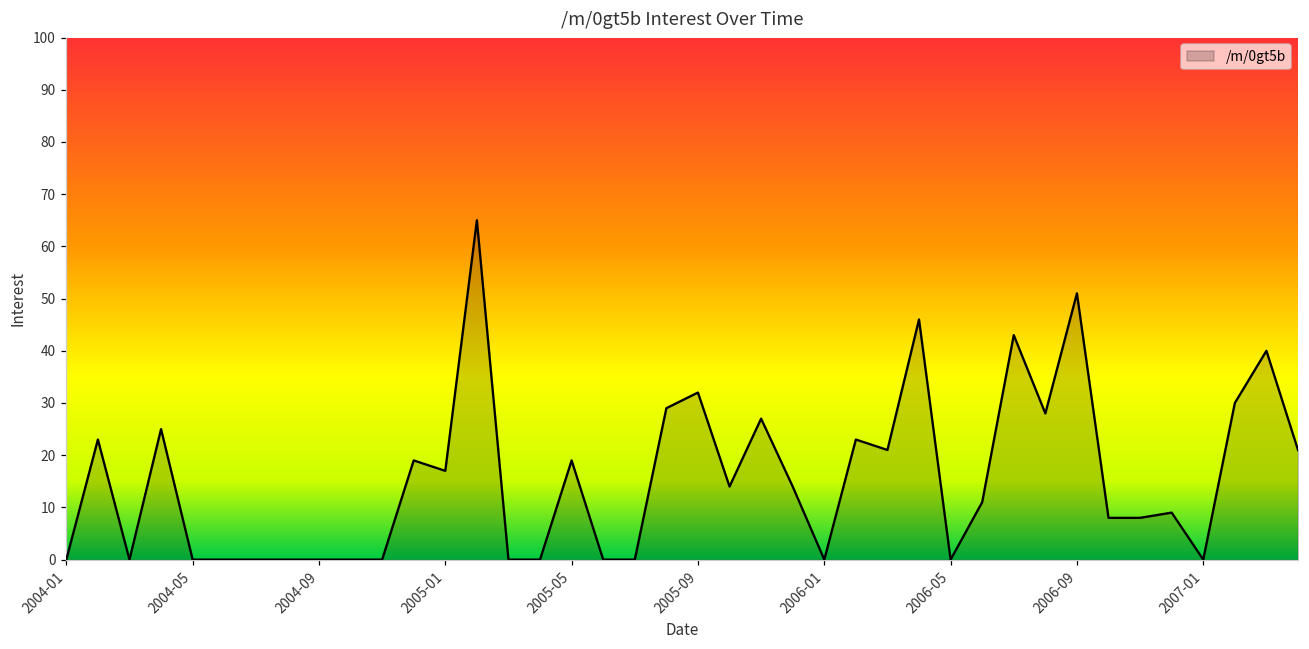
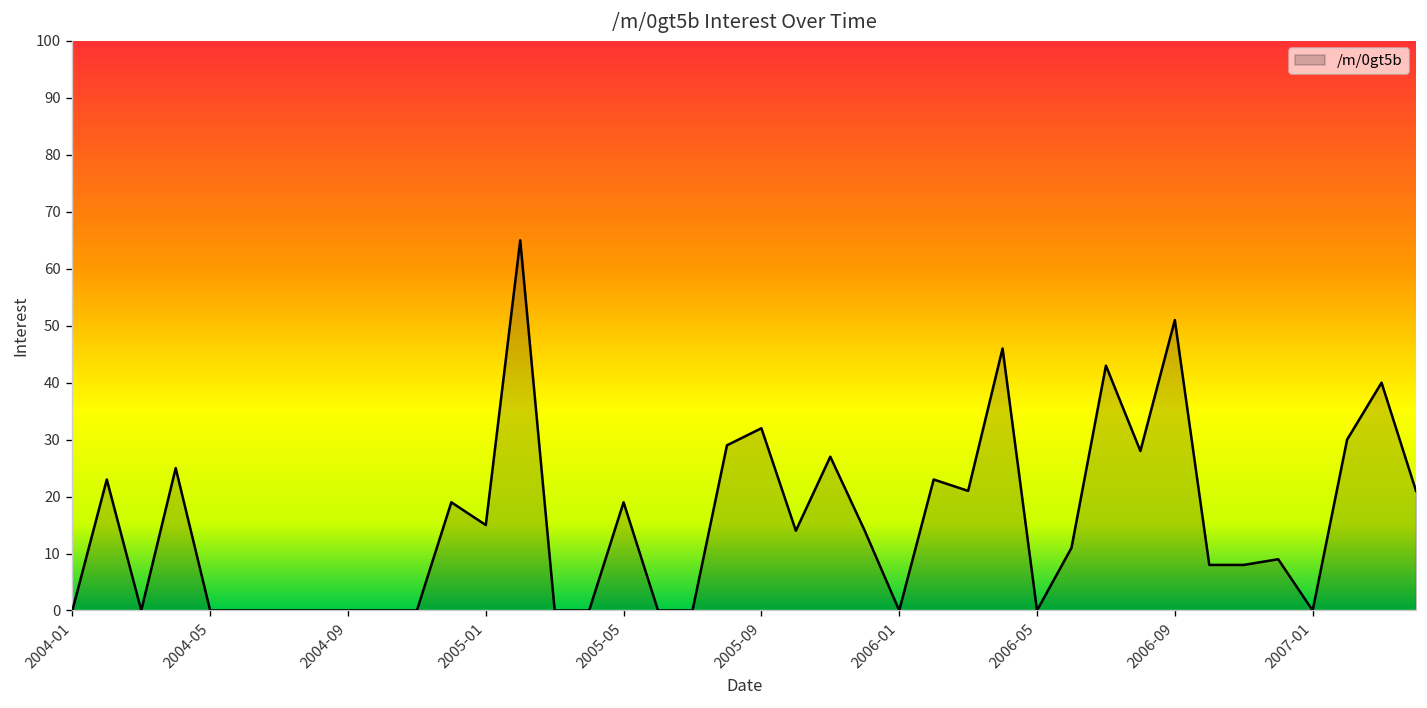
2005-01: 17 -> 15
